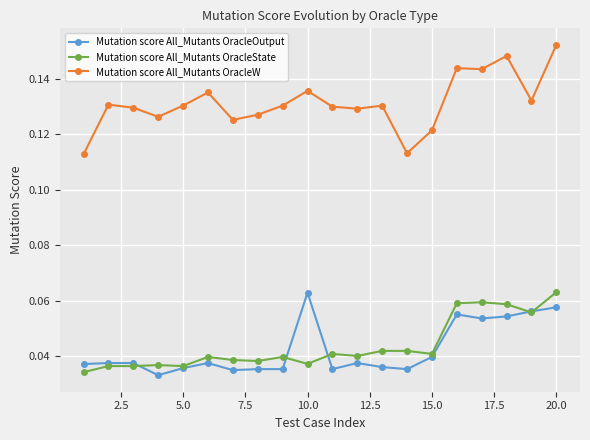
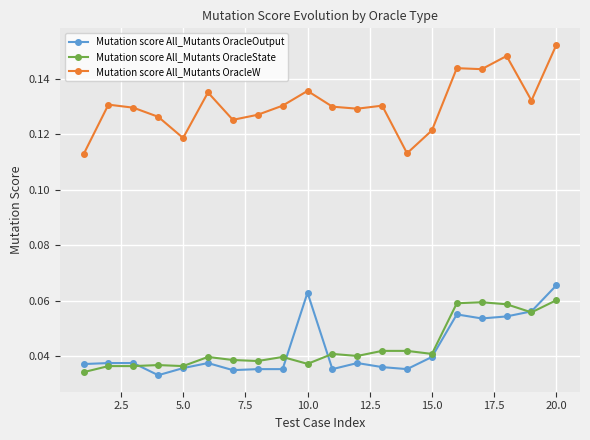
Mutation score All_Mutants OracleW, 5.0: 0.130 -> 0.119
Mutation score All_Mutants OracleOutput, 20.0: 0.058 -> 0.066
Mutation score All_Mutants OracleState, 20.0: 0.063 -> 0.060
